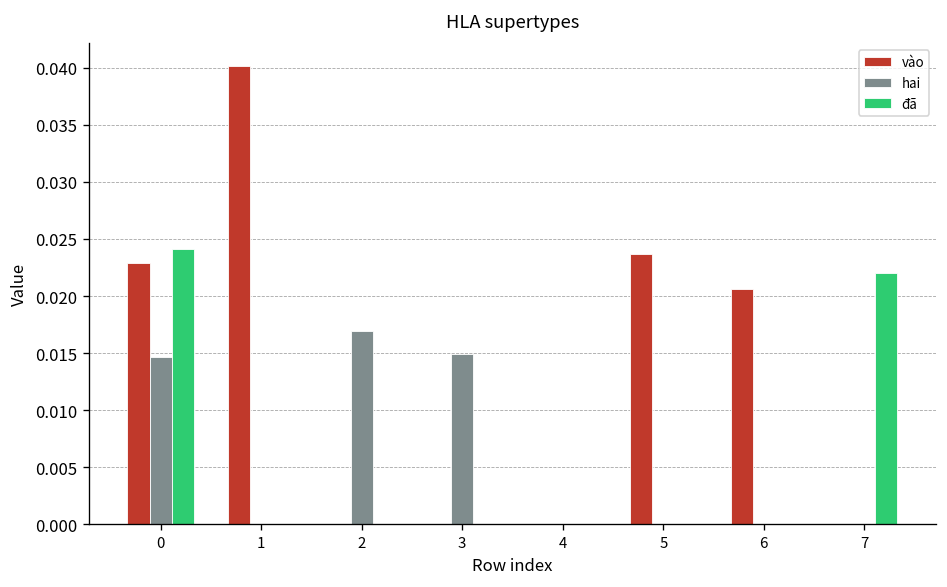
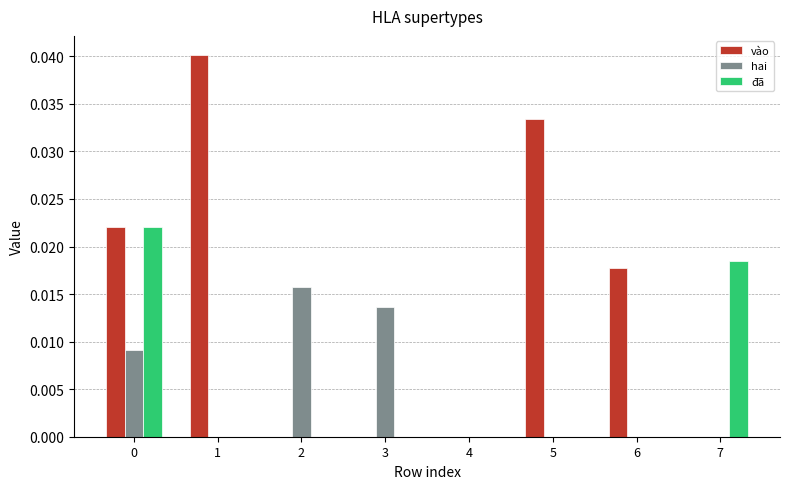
vào, 0: 0.023 -> 0.022
hai, 0: 0.015 -> 0.009
đã, 0: 0.024 -> 0.022
hai, 2: 0.017 -> 0.016
hai, 3: 0.015 -> 0.014
vào, 5: 0.024 -> 0.033
vào, 6: 0.021 -> 0.018
đã, 7: 0.022 -> 0.019
